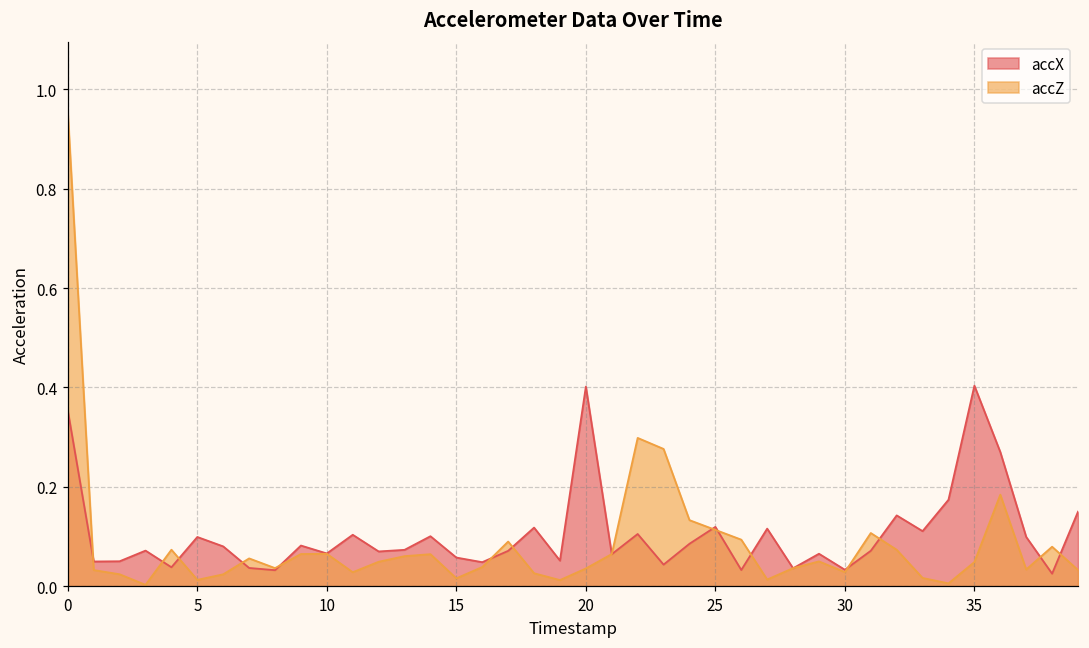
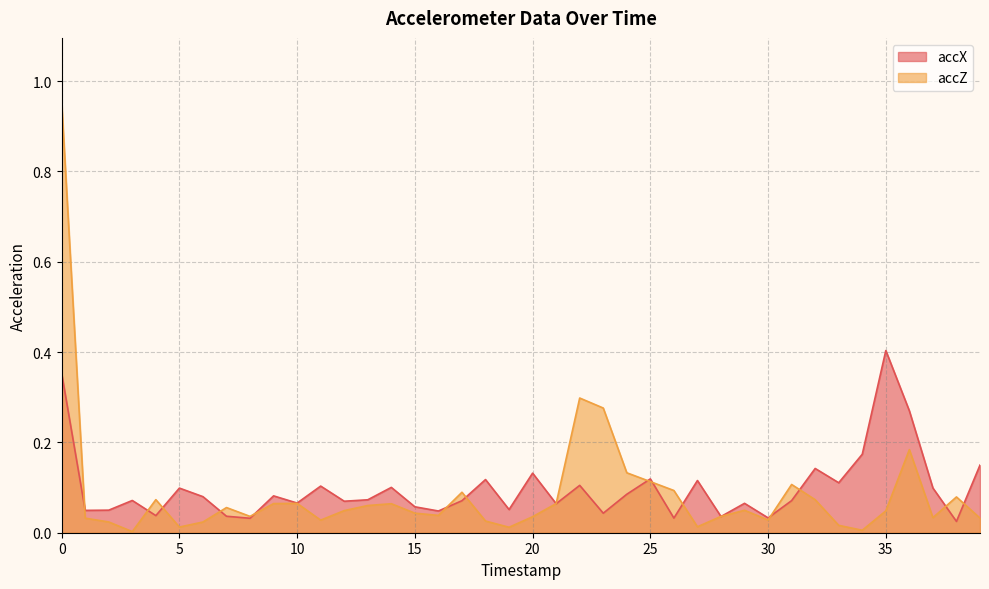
accZ, 15: 0.02 -> 0.04
accX, 20: 0.40 -> 0.13
